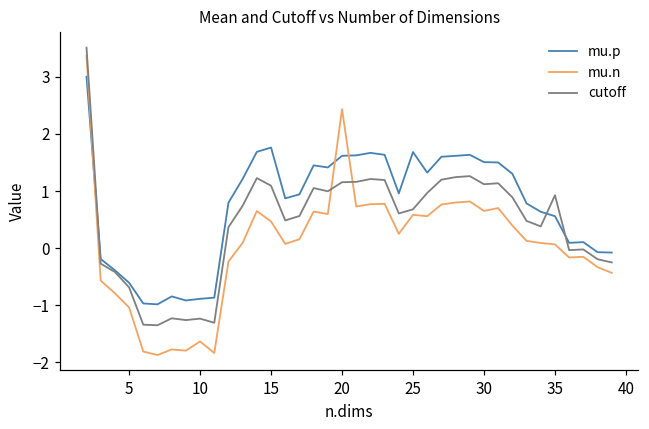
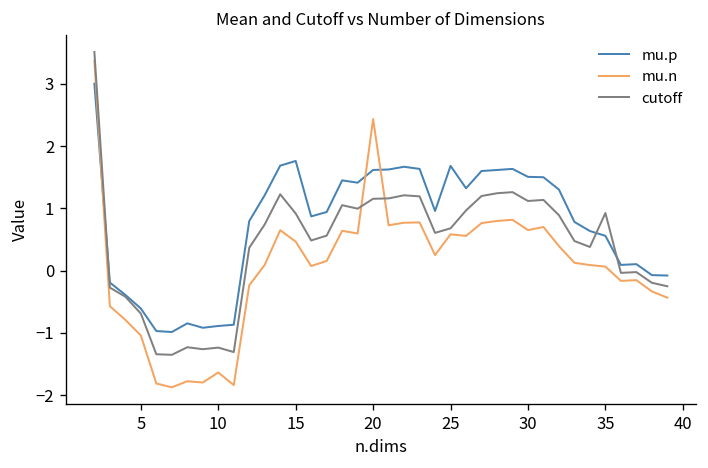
cutoff, 15: 1.1 -> 0.9
